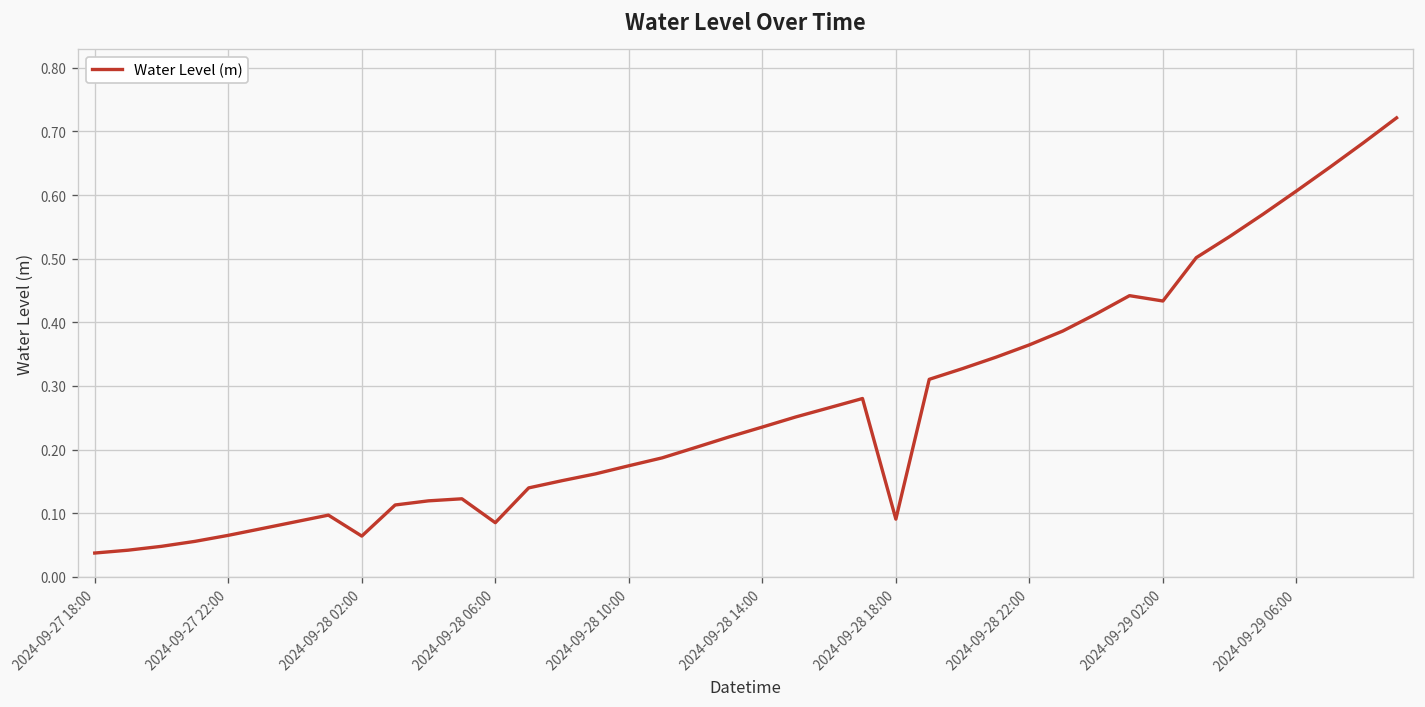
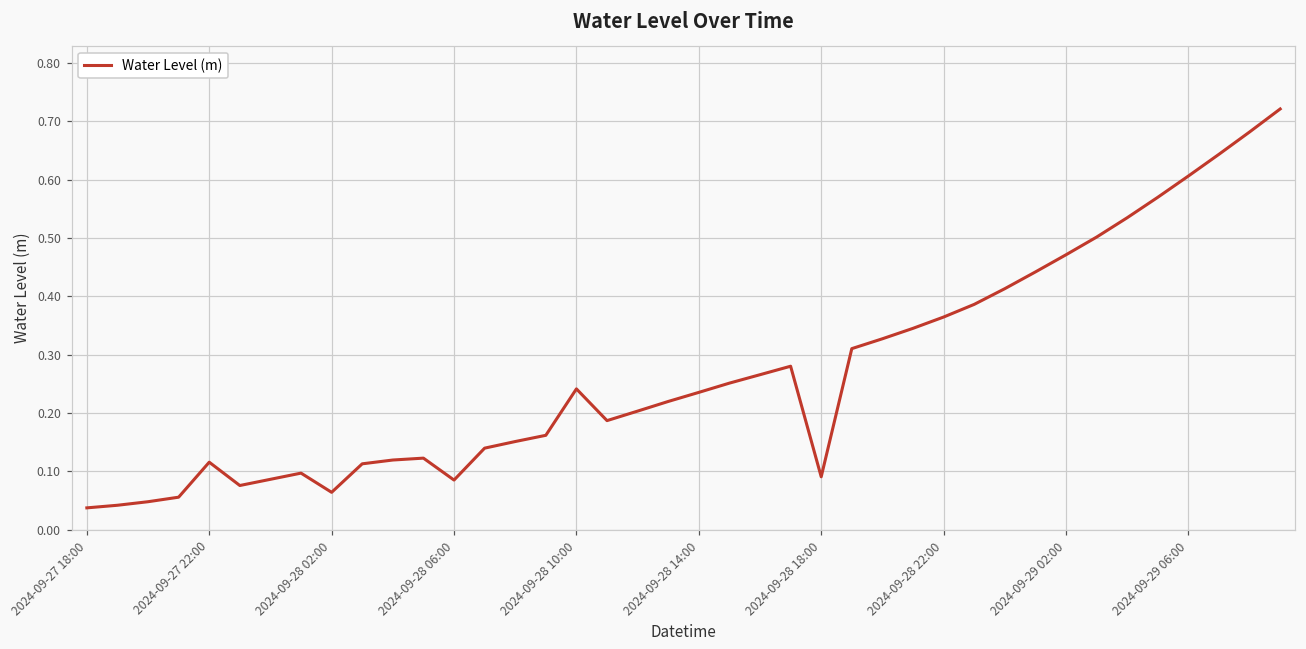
2024-09-27 22:00: 0.07 -> 0.12
2024-09-28 10:00: 0.17 -> 0.24
2024-09-29 02:00: 0.43 -> 0.47
